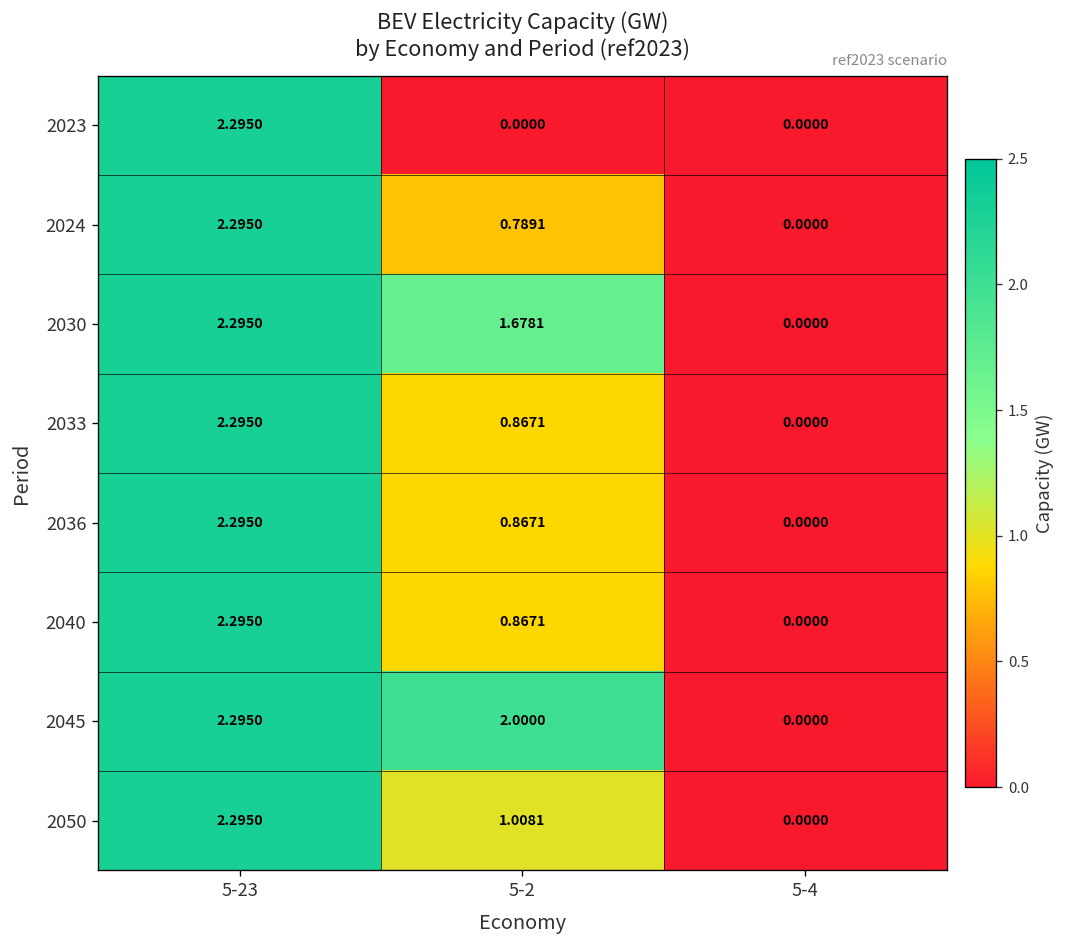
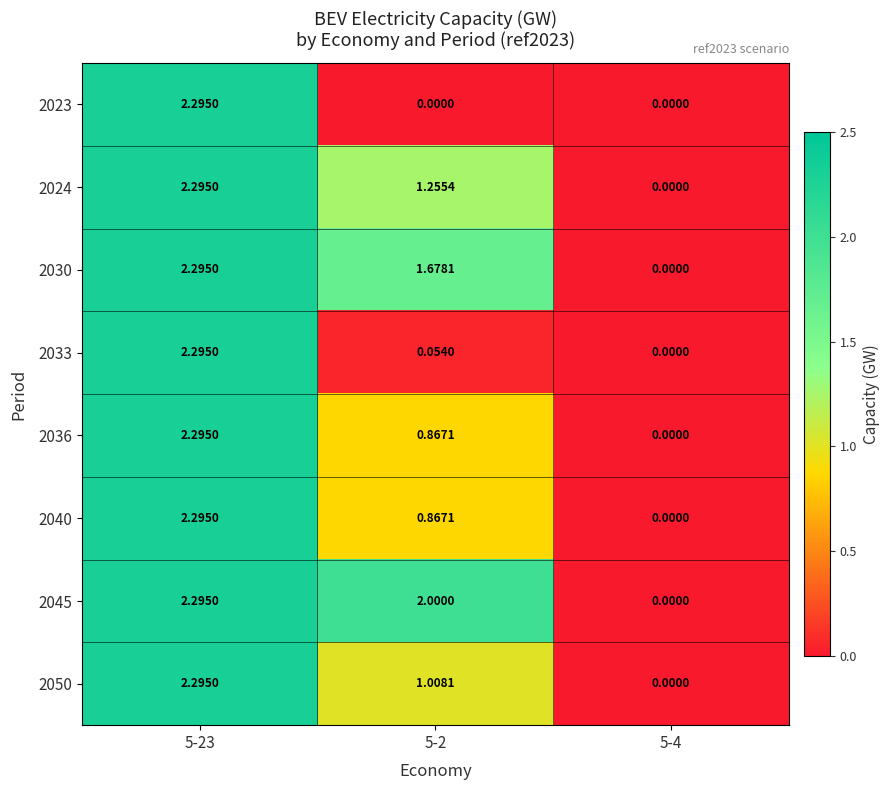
2024, 5-2: 0.7891 -> 1.2554
2033, 5-2: 0.8671 -> 0.0540
